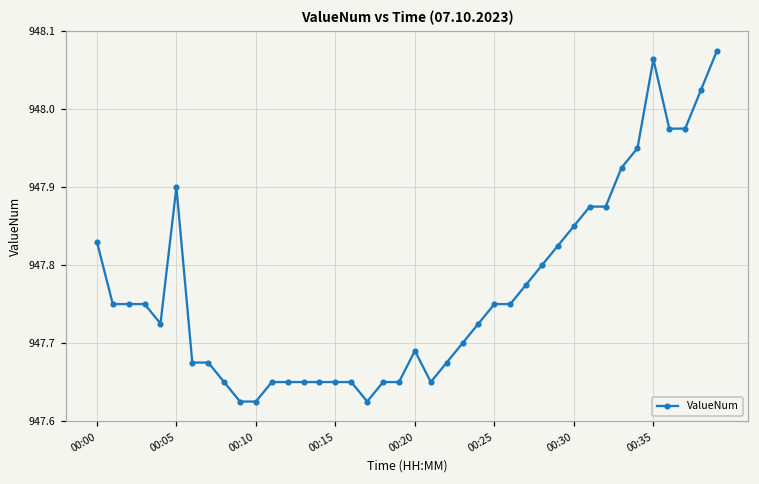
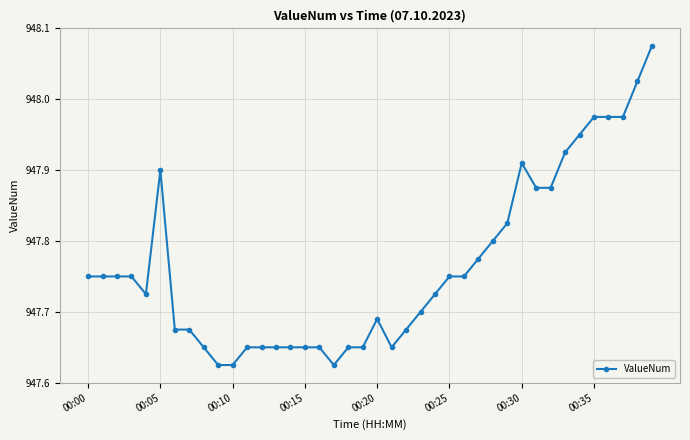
00:00: 947.83 -> 947.75
00:30: 947.85 -> 947.91
00:35: 948.06 -> 947.98
